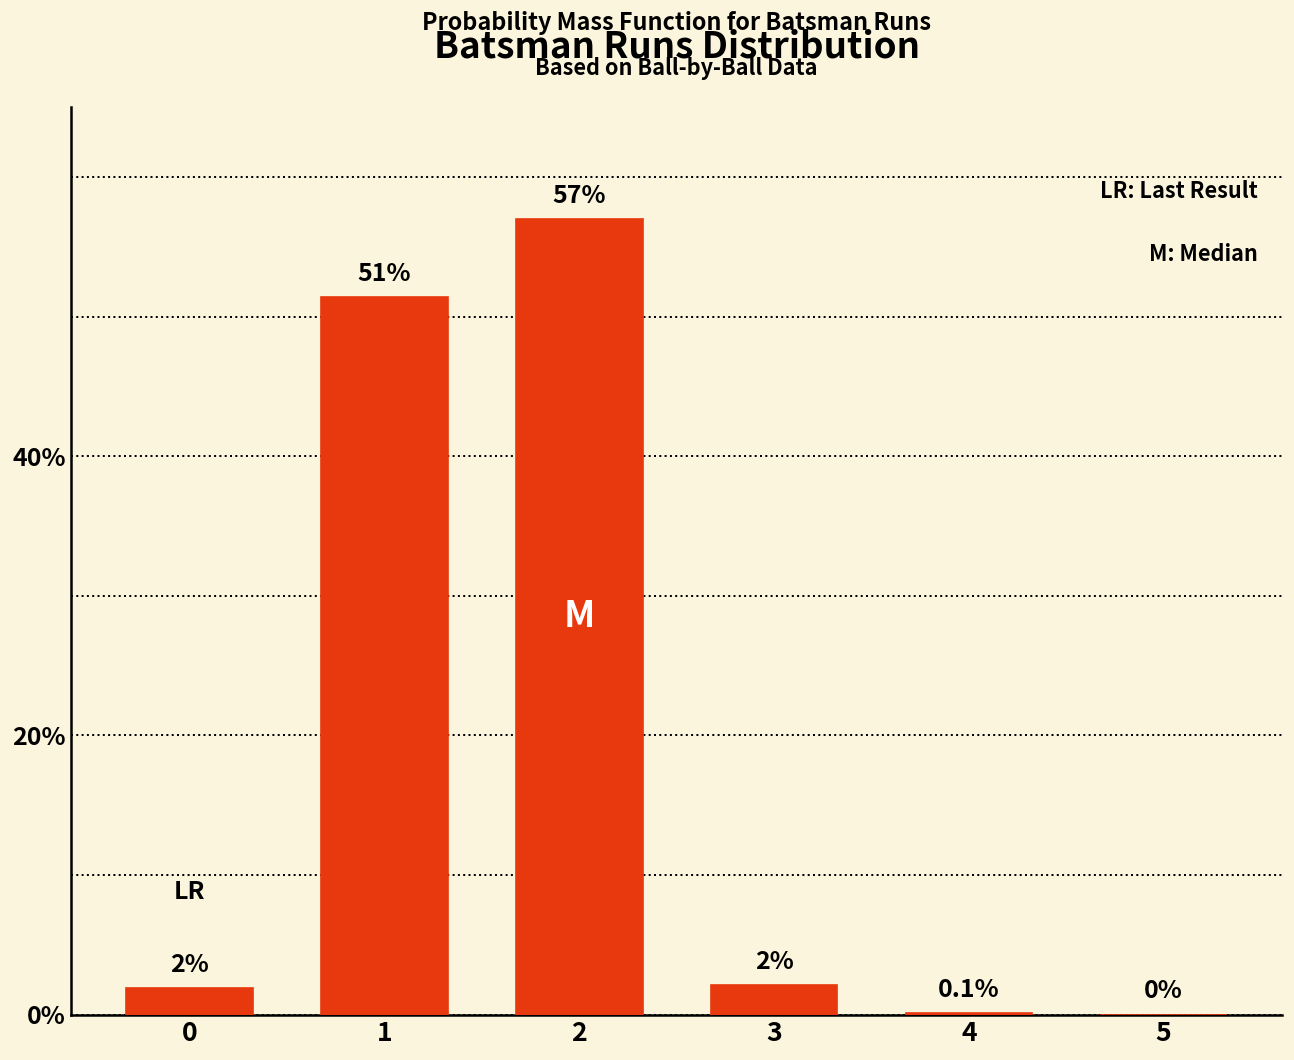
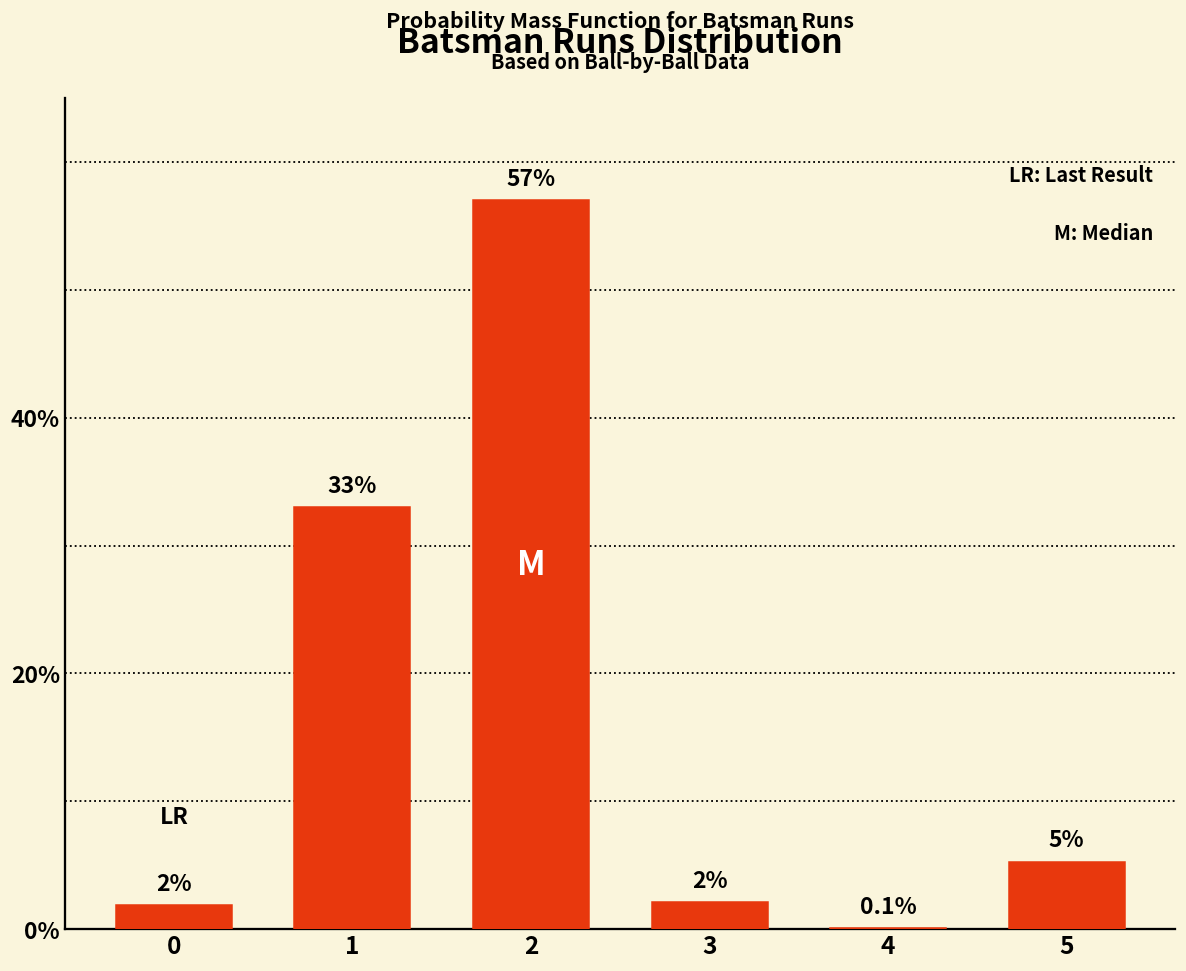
1: 51% -> 33%
5: 0% -> 5%
